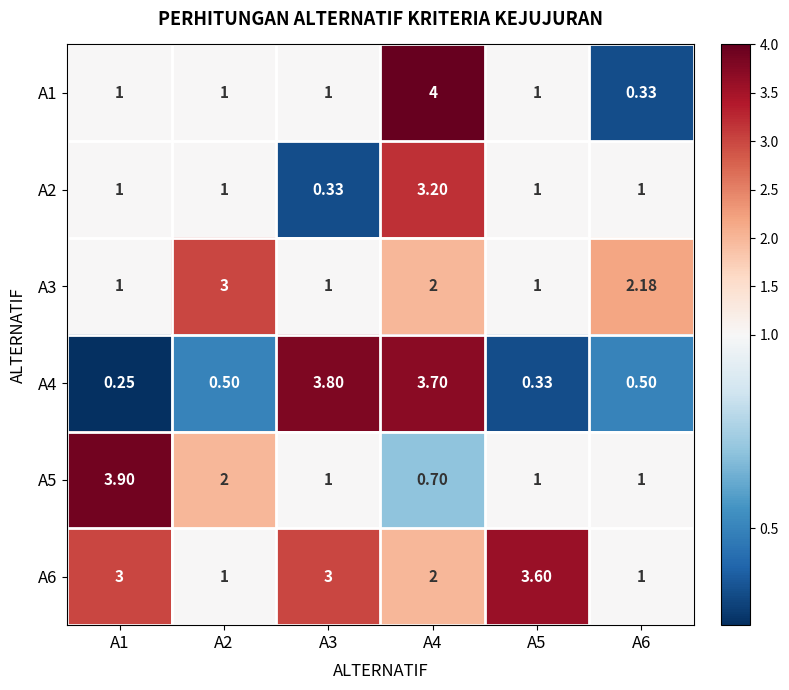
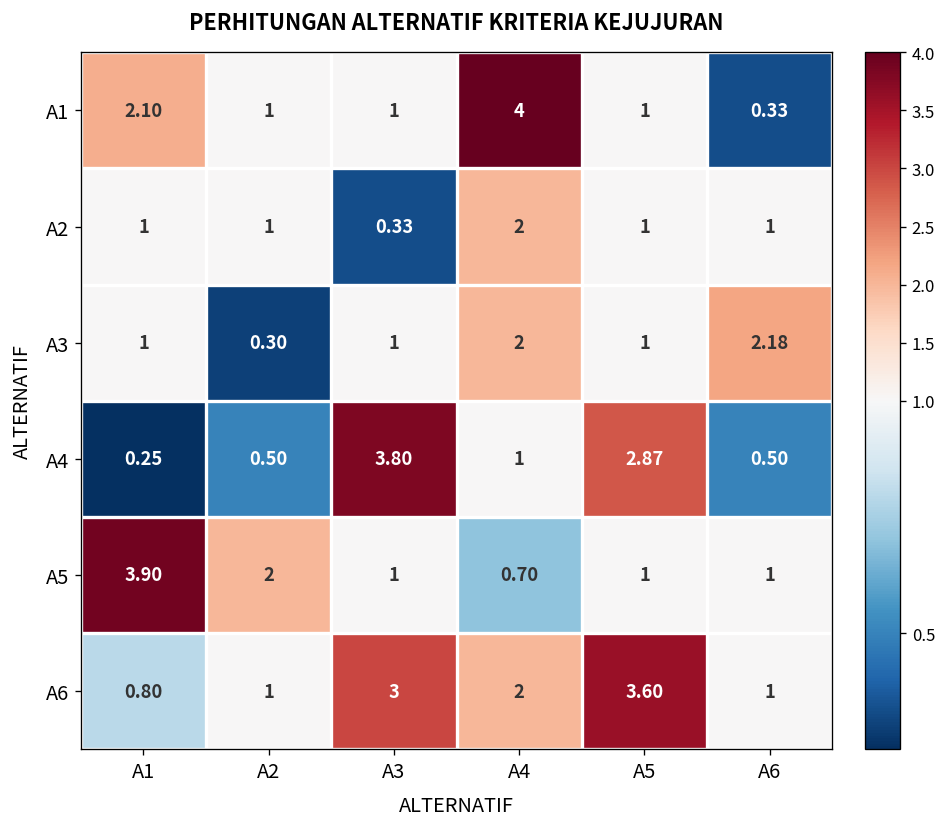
A1, A1: 1 -> 2.10
A2, A4: 3.20 -> 2
A3, A2: 3 -> 0.30
A4, A4: 3.70 -> 1
A4, A5: 0.33 -> 2.87
A6, A1: 3 -> 0.80
